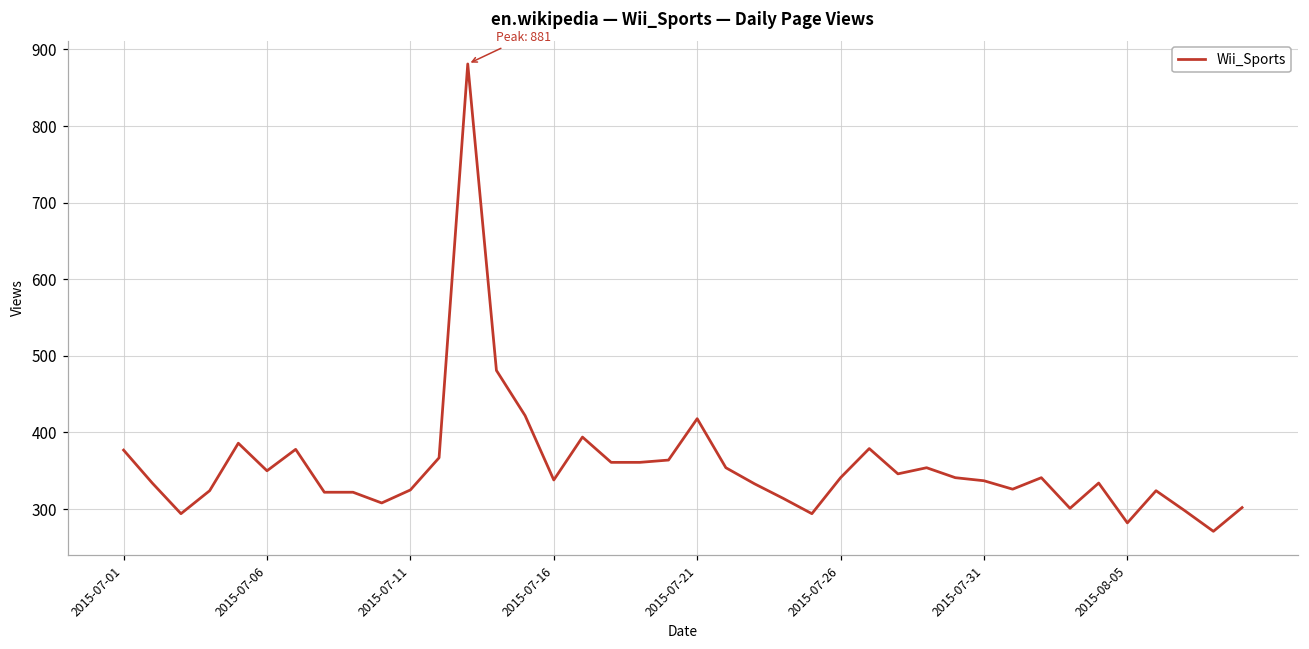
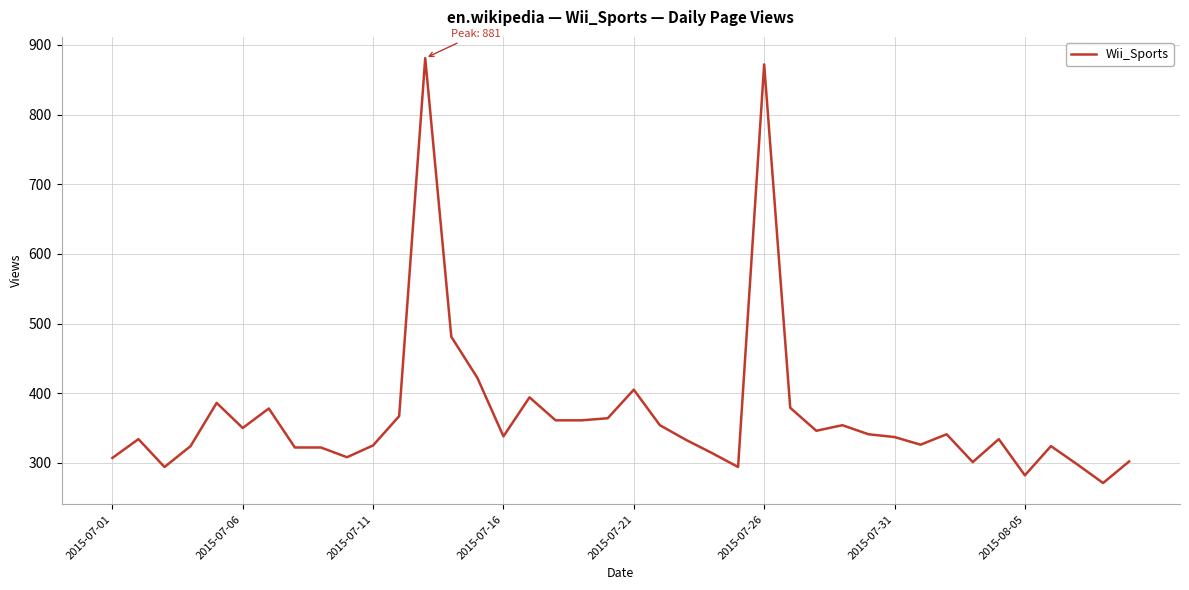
2015-07-01: 380 -> 310
2015-07-21: 420 -> 410
2015-07-26: 340 -> 870
